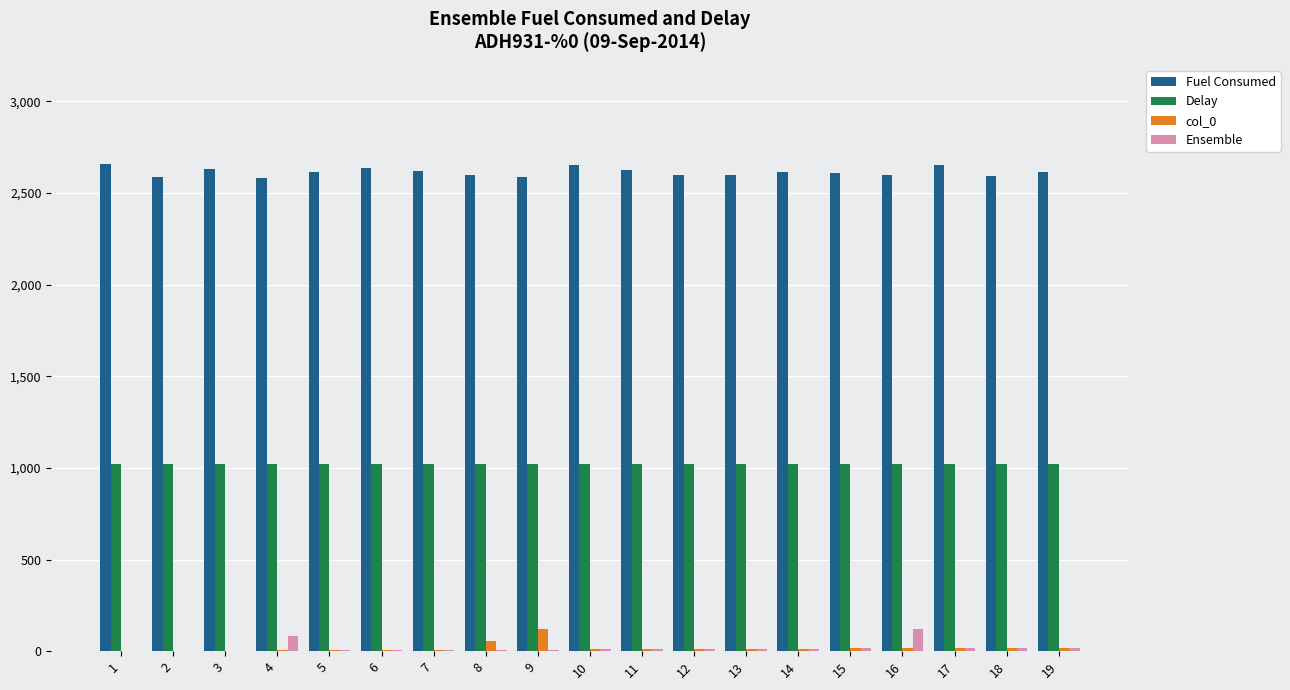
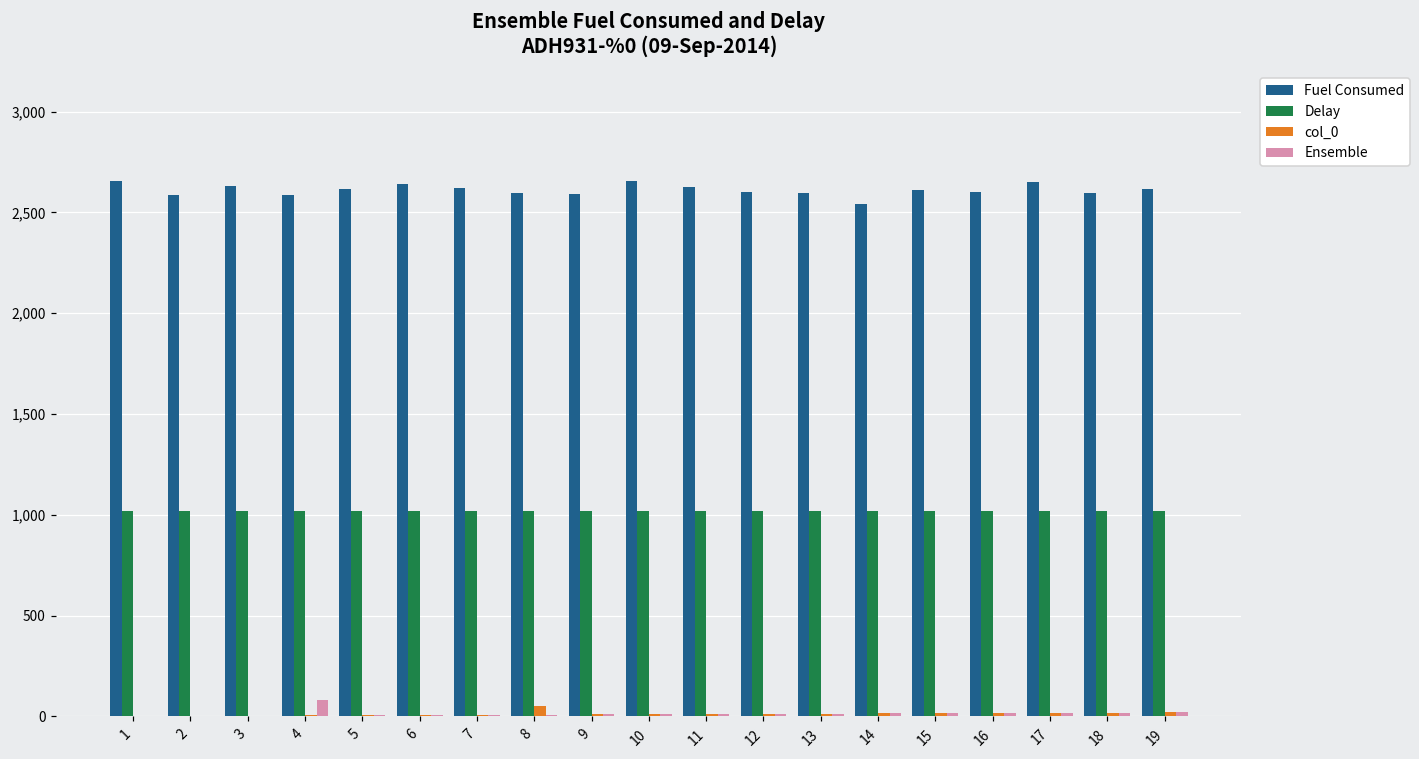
col_0, 9: 120 -> 10
Fuel Consumed, 14: 2,620 -> 2,540
Ensemble, 16: 120 -> 20
